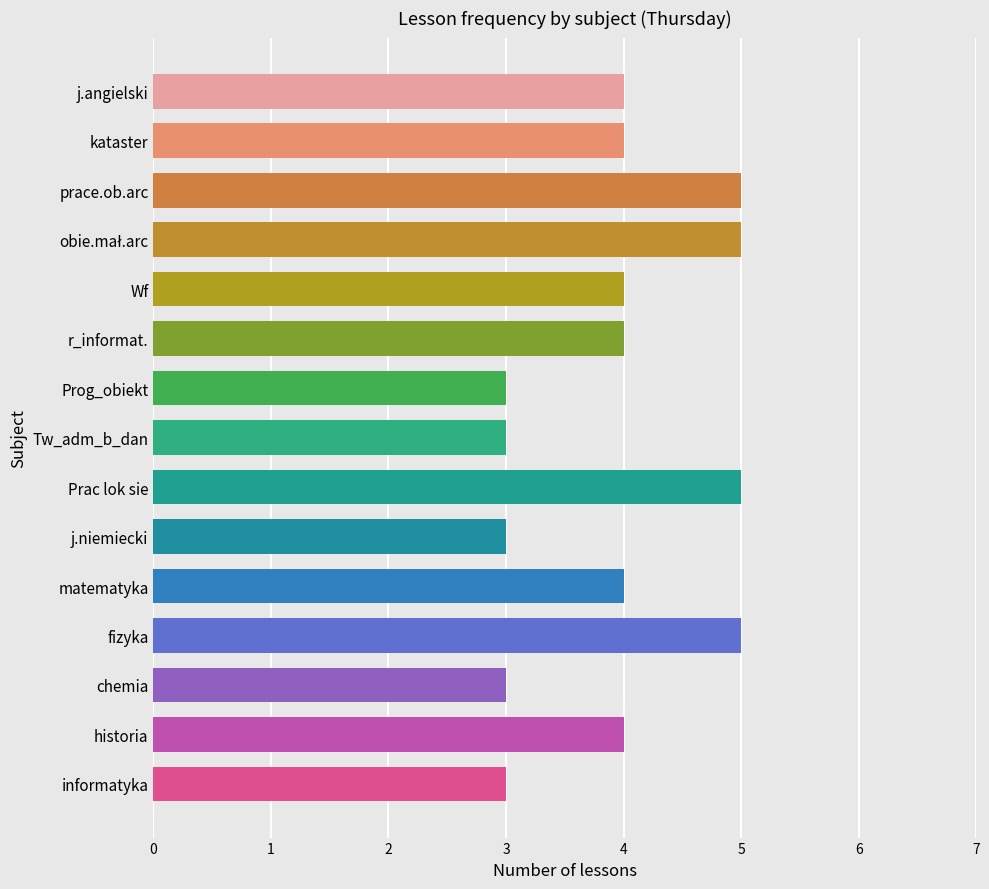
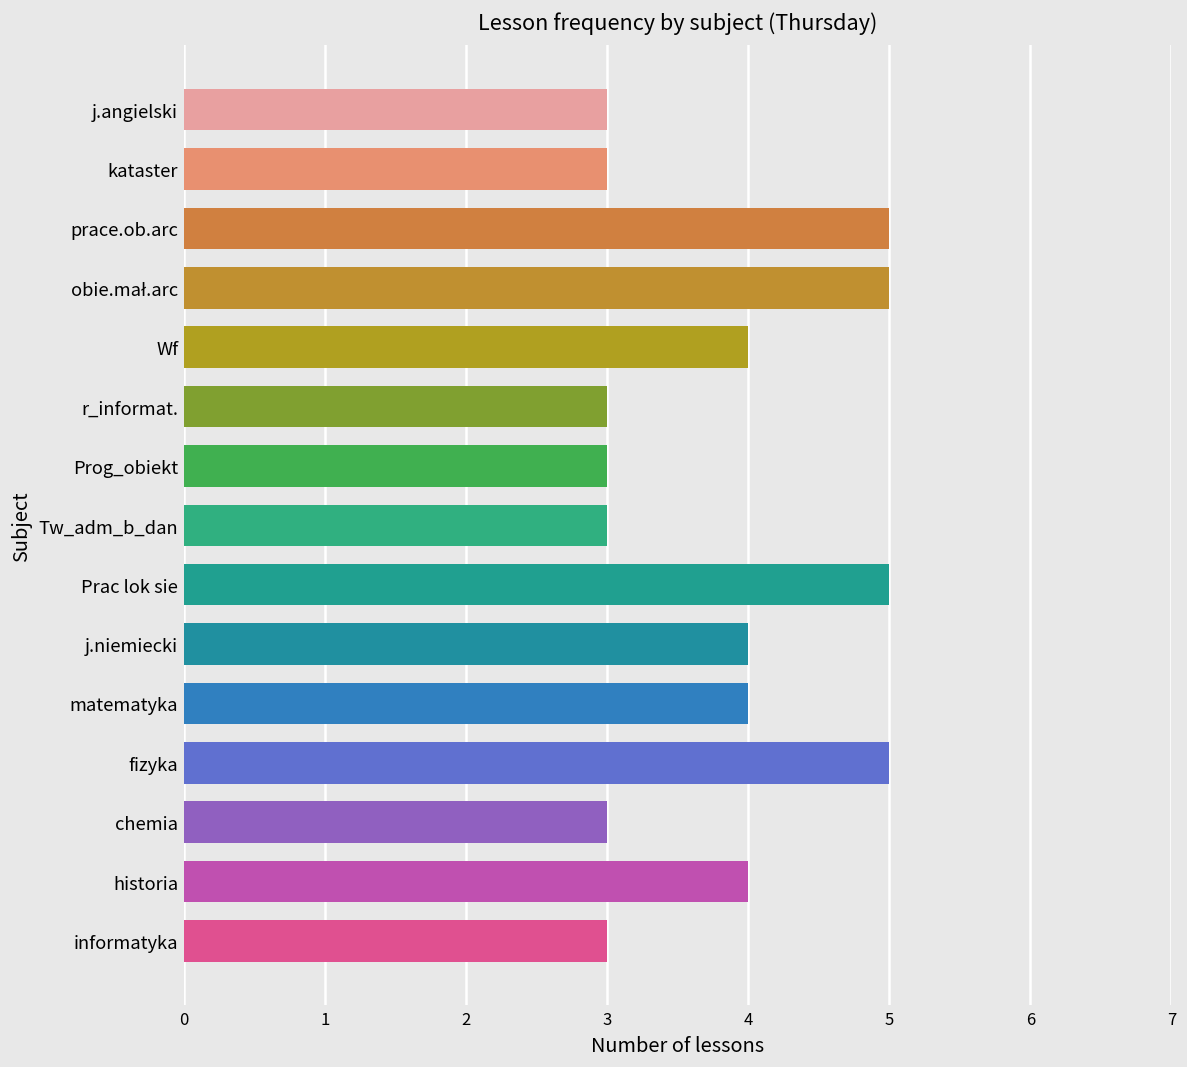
j.angielski: 4 -> 3
kataster: 4 -> 3
r_informat.: 4 -> 3
j.niemiecki: 3 -> 4
